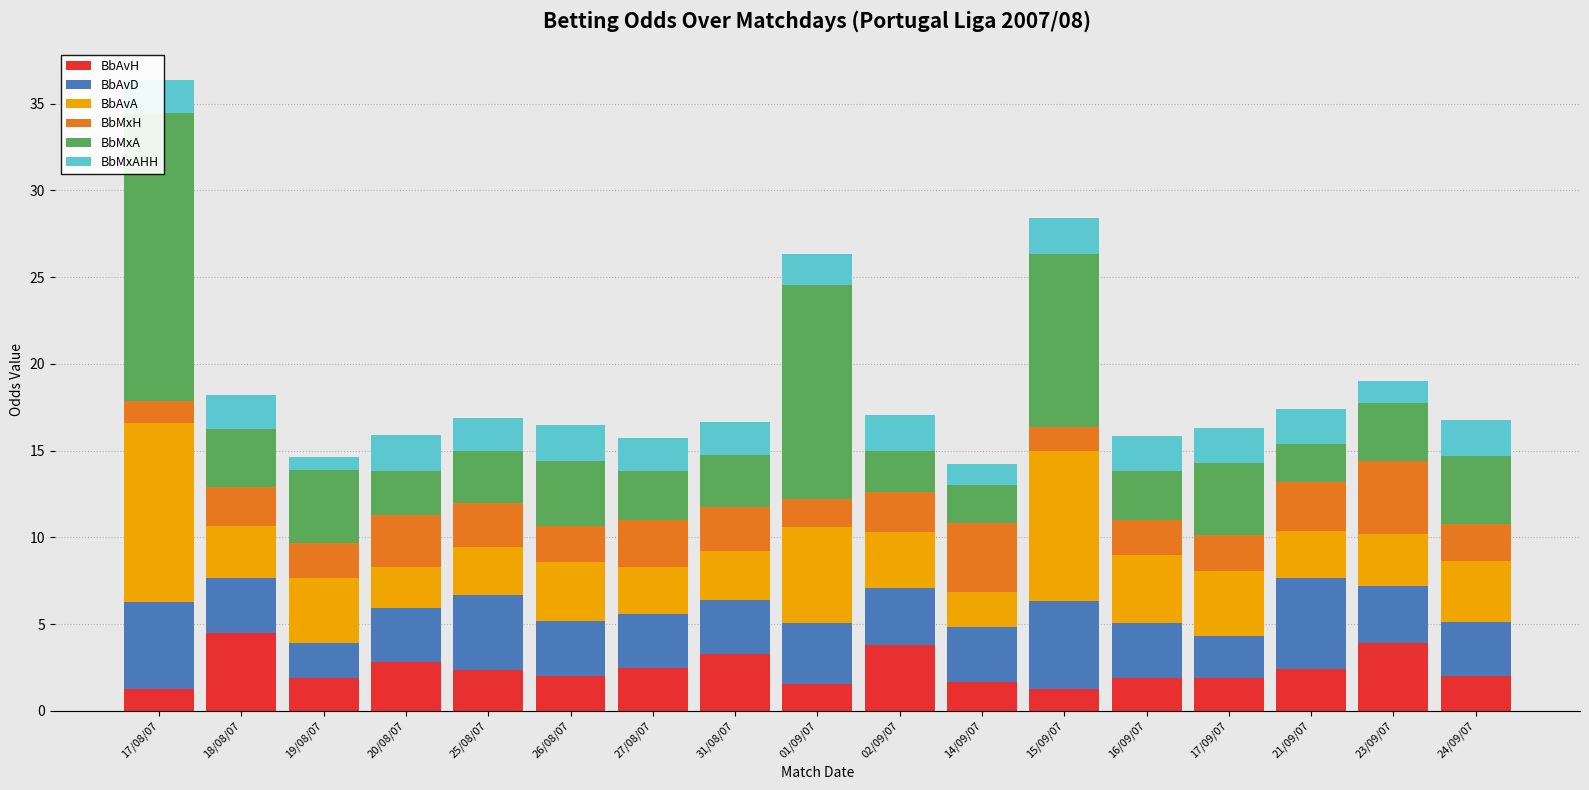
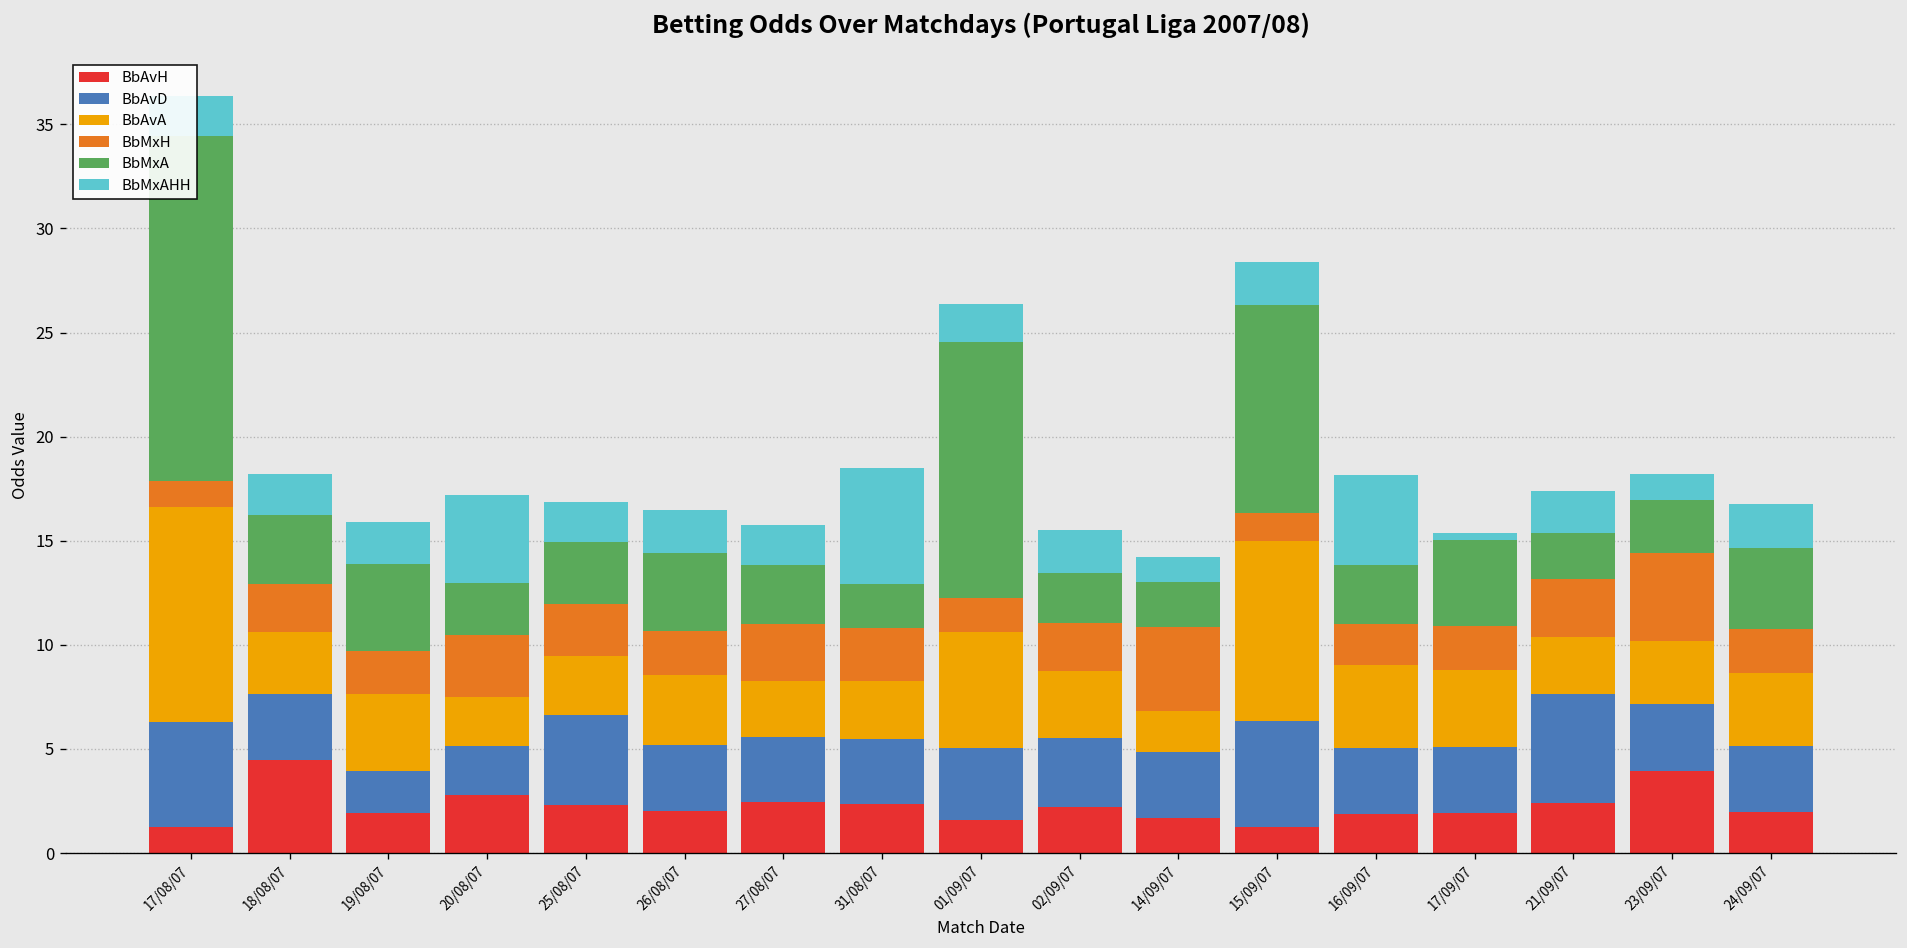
BbMxAHH, 19/08/07: 0.7 -> 2.0
BbAvD, 20/08/07: 3.1 -> 2.3
BbMxAHH, 20/08/07: 2.1 -> 4.2
BbAvH, 31/08/07: 3.3 -> 2.3
BbMxA, 31/08/07: 3.0 -> 2.1
BbMxAHH, 31/08/07: 1.9 -> 5.6
BbAvH, 02/09/07: 3.8 -> 2.2
BbMxAHH, 16/09/07: 2.1 -> 4.3
BbAvD, 17/09/07: 2.4 -> 3.2
BbMxAHH, 17/09/07: 2.0 -> 0.3
BbMxA, 23/09/07: 3.3 -> 2.5
